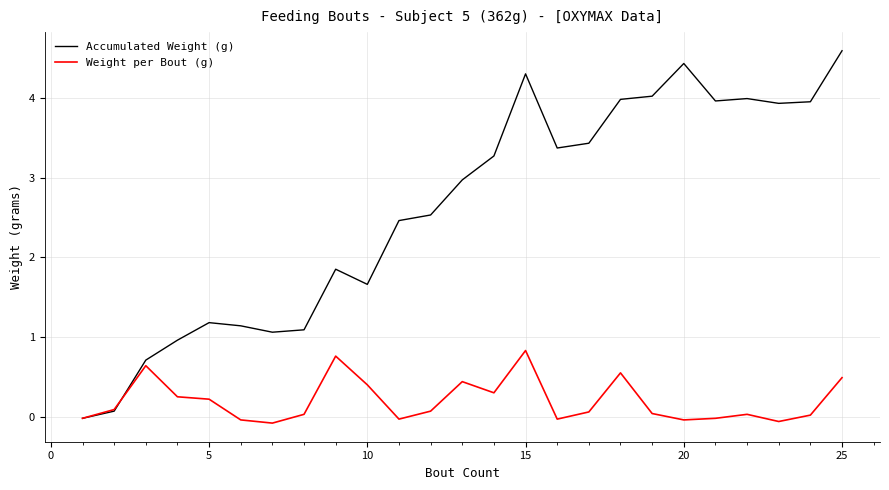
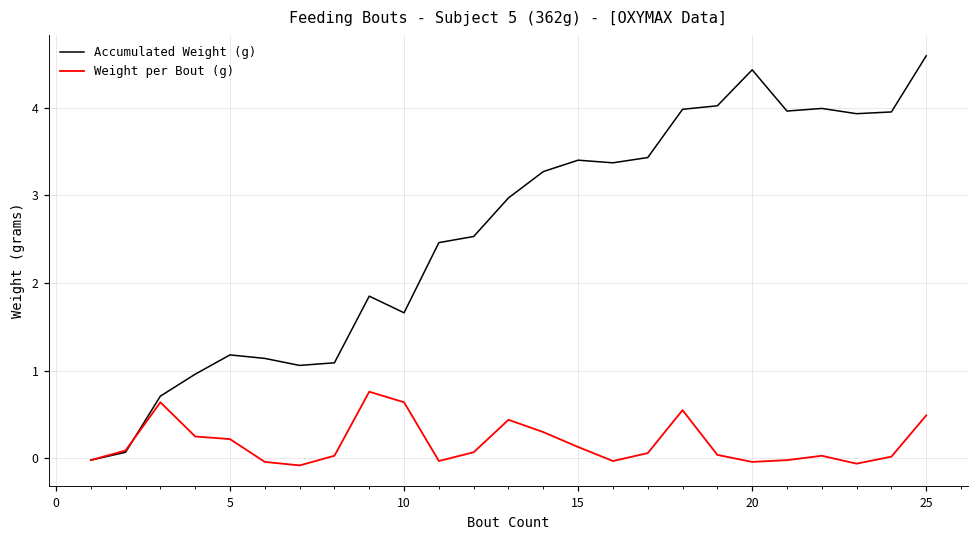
Weight per Bout (g), 10: 0.4 -> 0.6
Accumulated Weight (g), 15: 4.3 -> 3.4
Weight per Bout (g), 15: 0.8 -> 0.1
